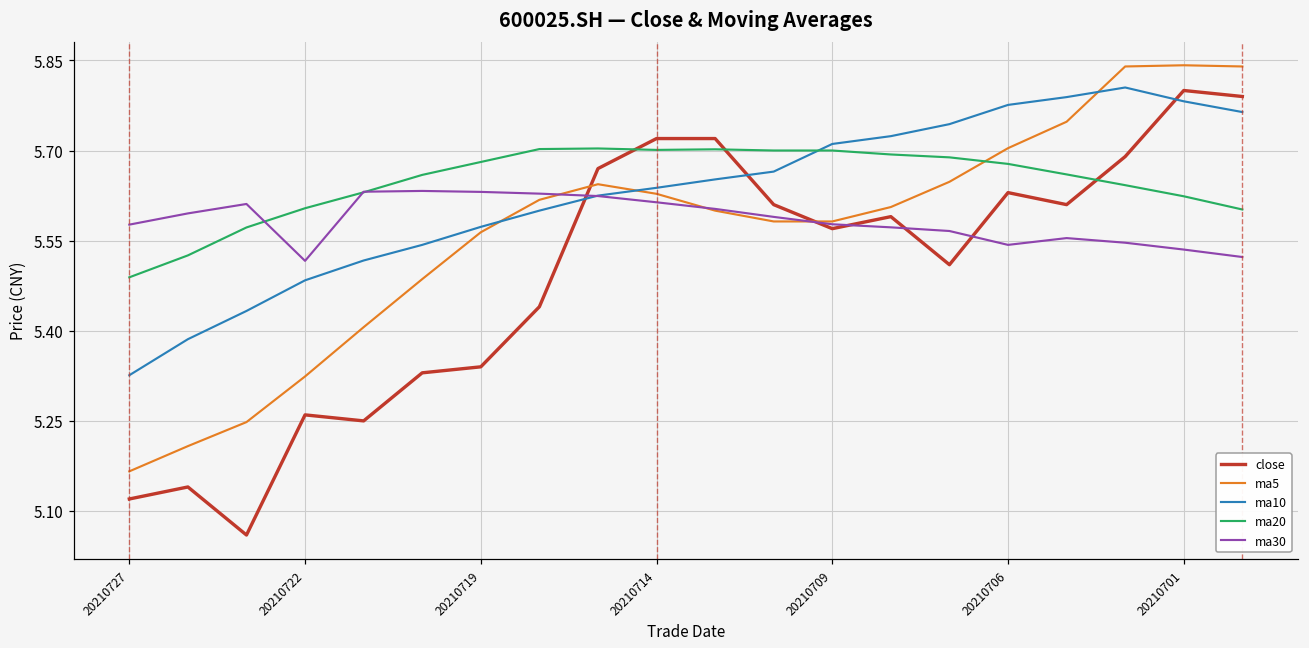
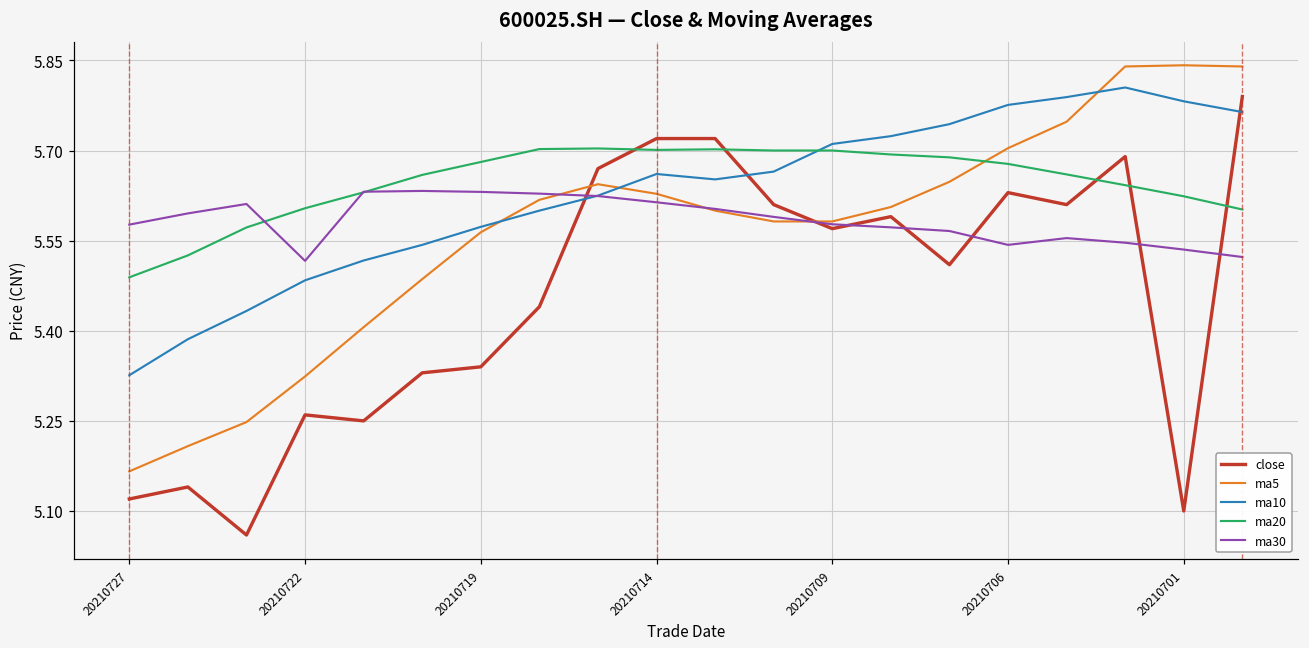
ma10, 20210714: 5.64 -> 5.66
close, 20210701: 5.8 -> 5.1
